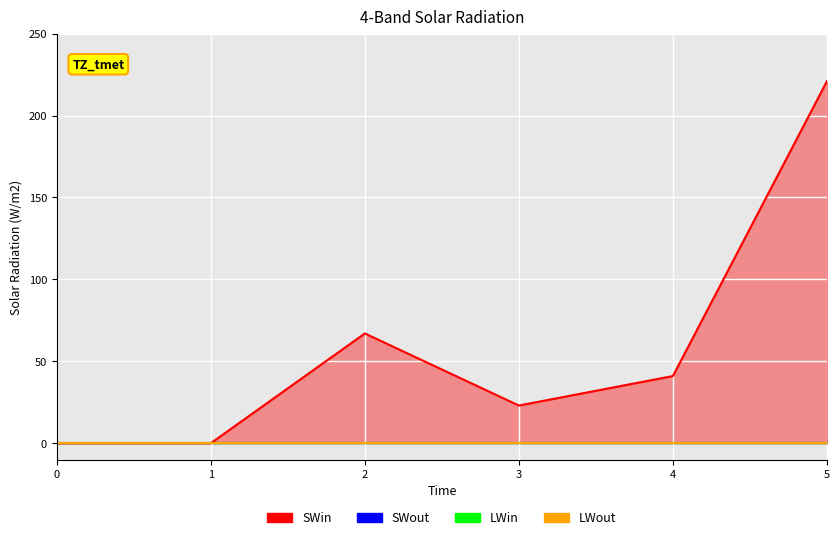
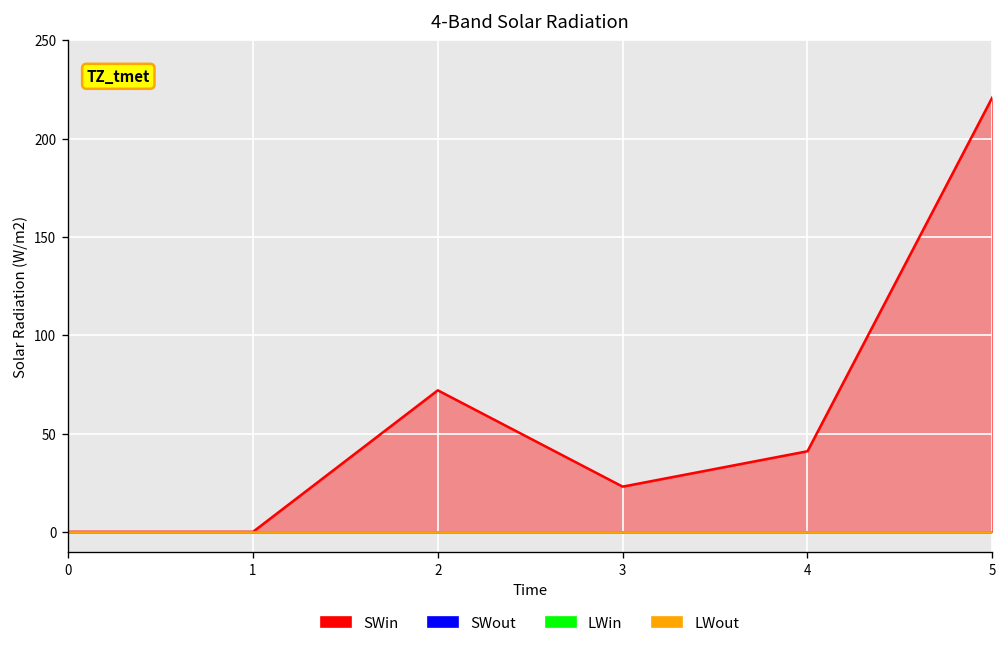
SWin, 2: 67 -> 72
